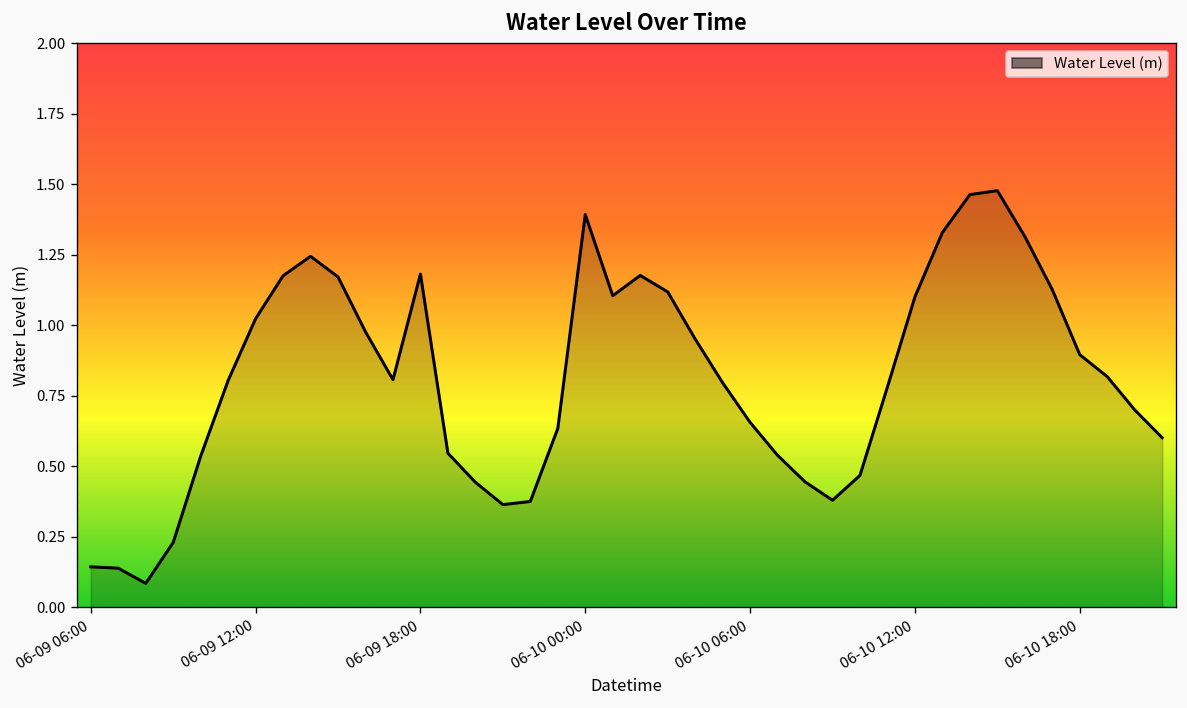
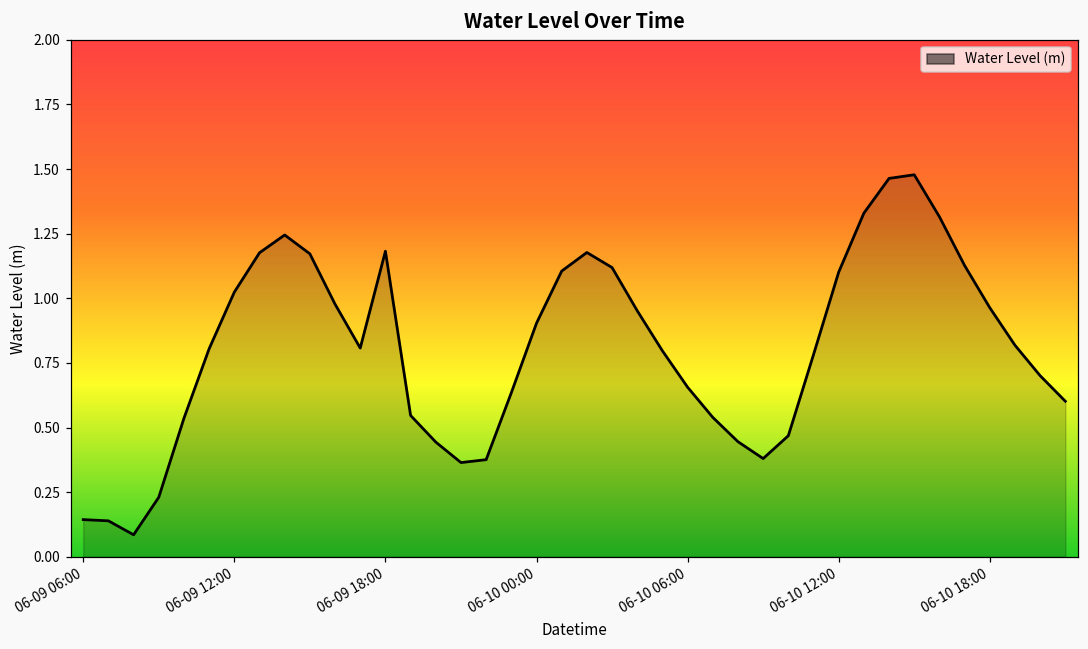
06-10 00:00: 1.39 -> 0.90
06-10 18:00: 0.90 -> 0.96
